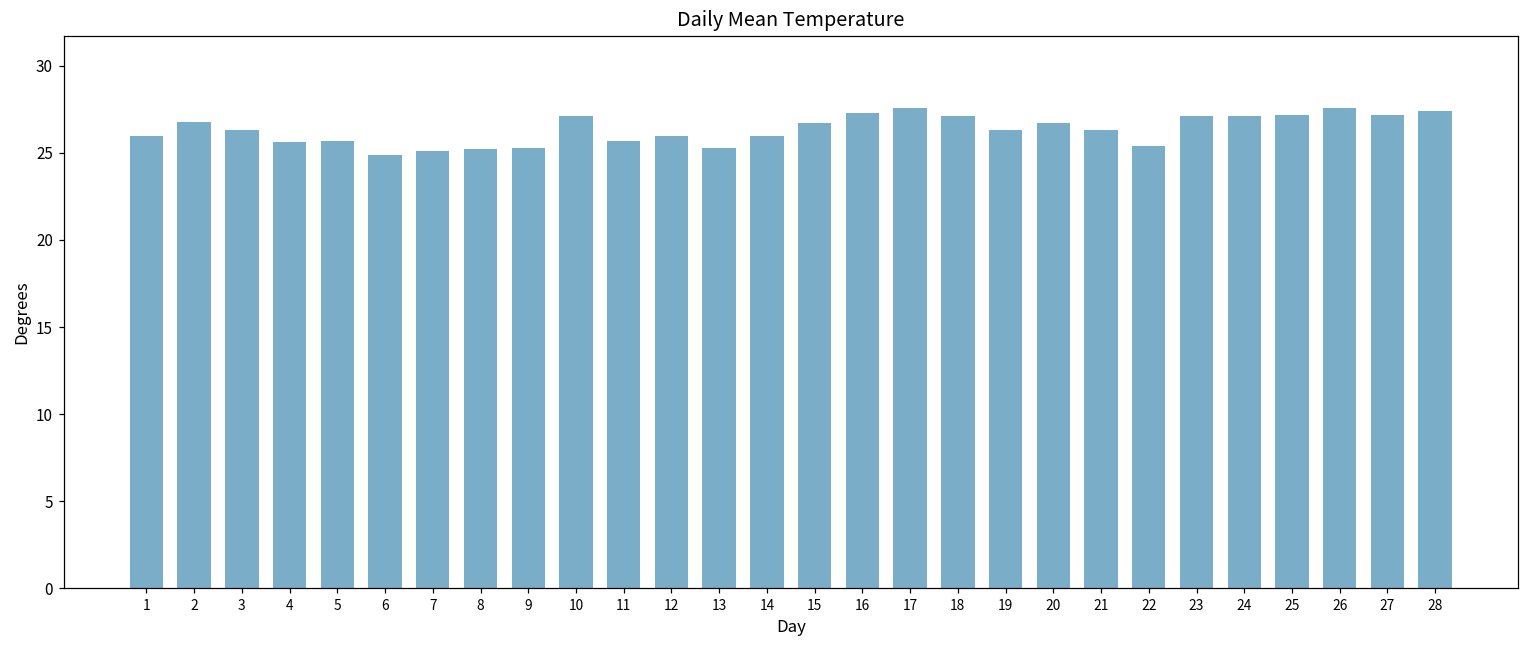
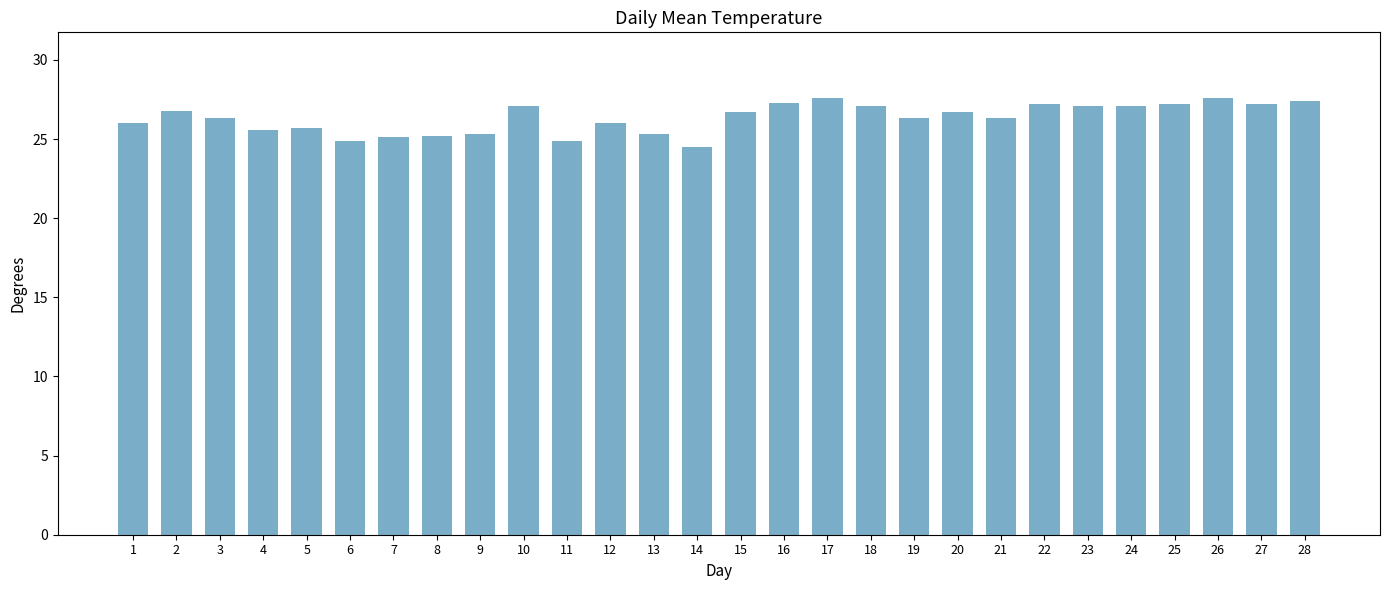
11: 25.7 -> 24.9
14: 26.0 -> 24.5
22: 25.4 -> 27.2
